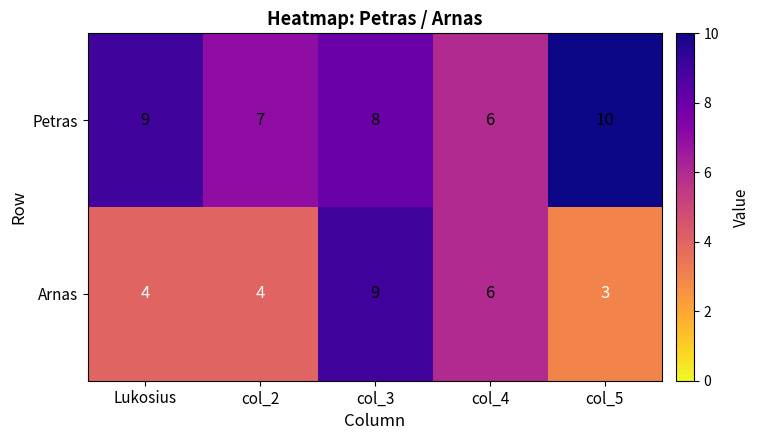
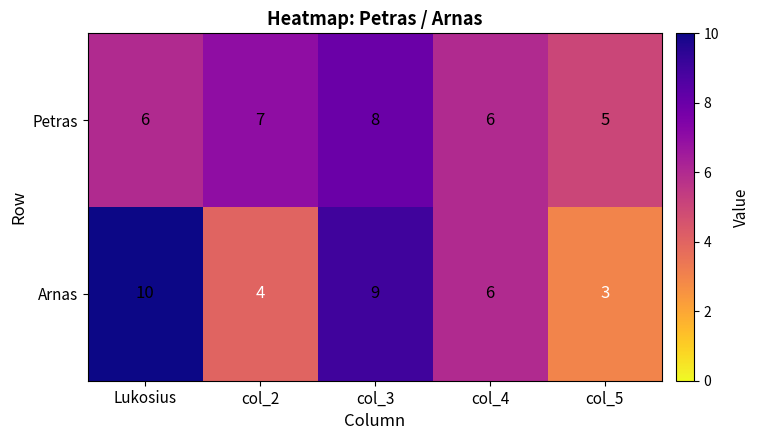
Petras, Lukosius: 9 -> 6
Petras, col_5: 10 -> 5
Arnas, Lukosius: 4 -> 10
